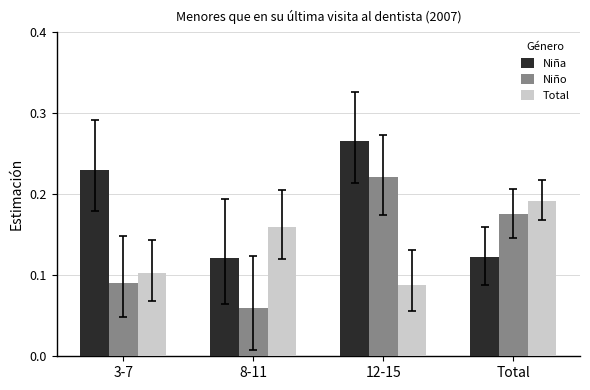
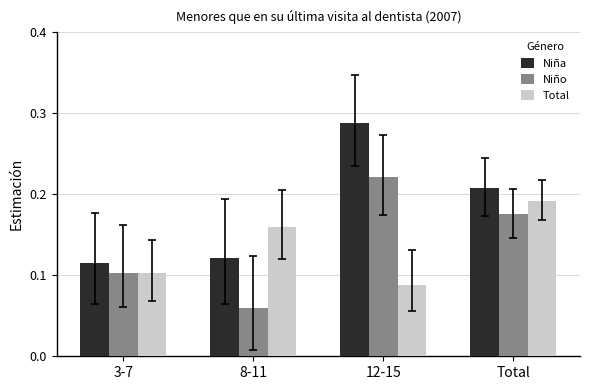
Niña, 3-7: 0.23 -> 0.12
Niño, 3-7: 0.09 -> 0.10
Niña, 12-15: 0.27 -> 0.29
Niña, Total: 0.12 -> 0.21
